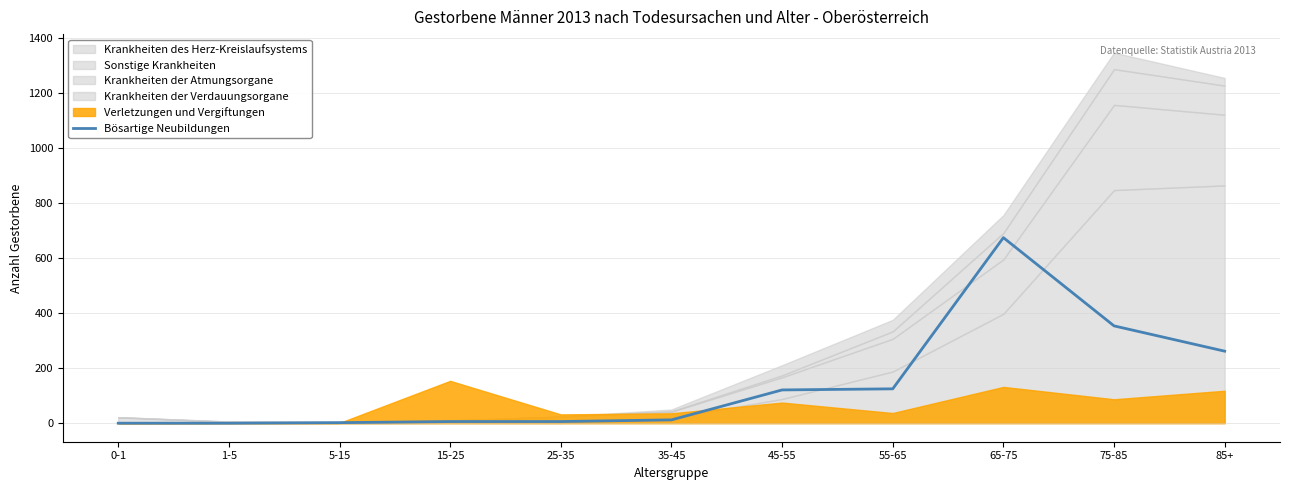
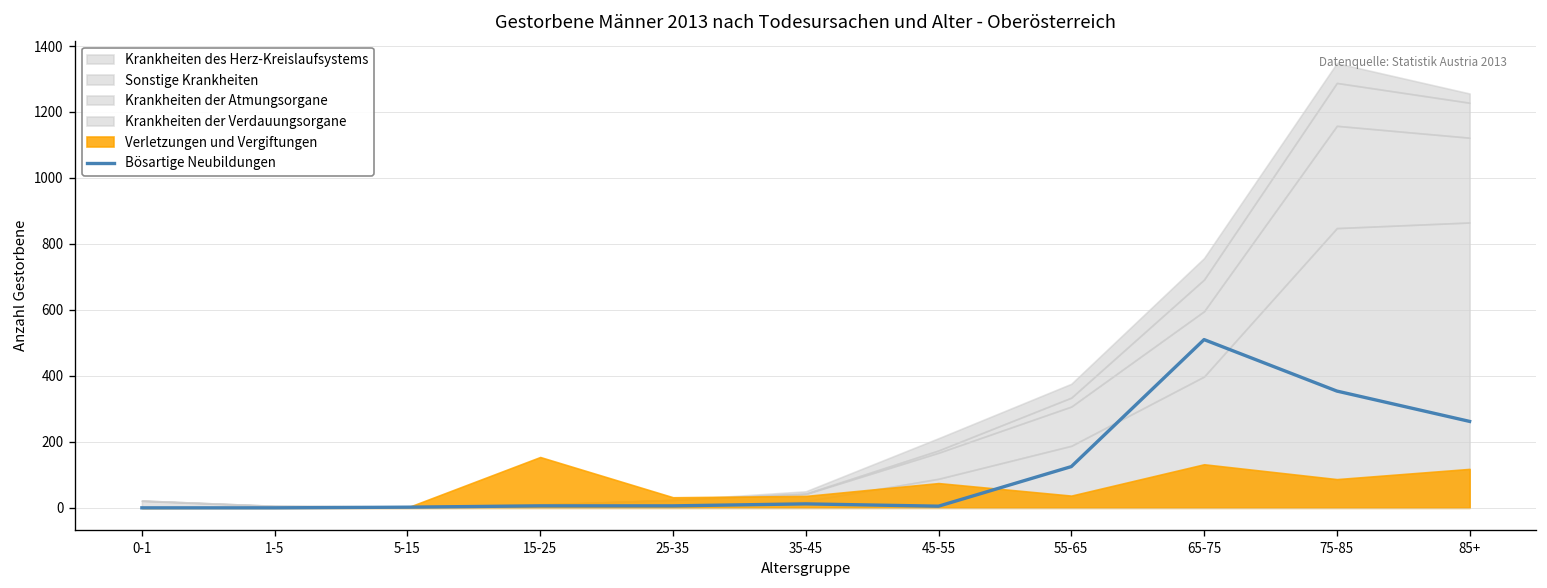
Bösartige Neubildungen, 45-55: 120 -> 10
Bösartige Neubildungen, 65-75: 680 -> 510
